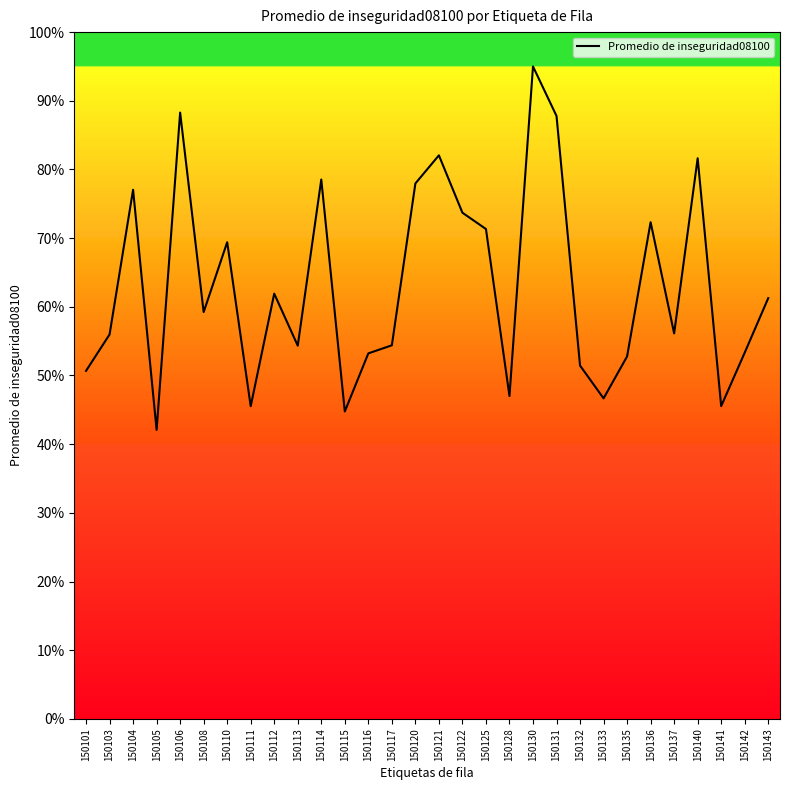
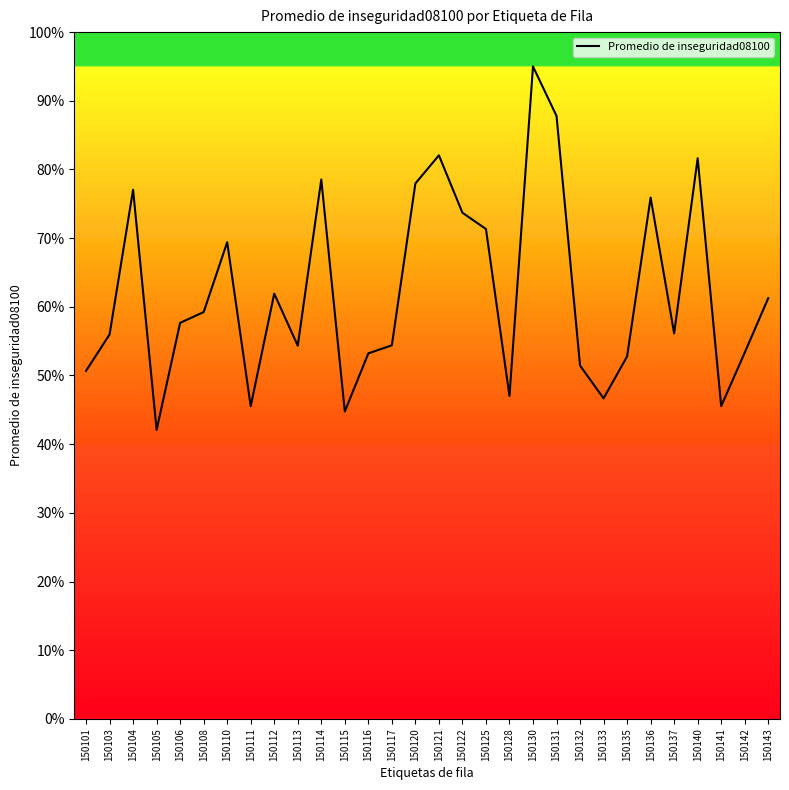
150106: 88% -> 58%
150136: 72% -> 76%
